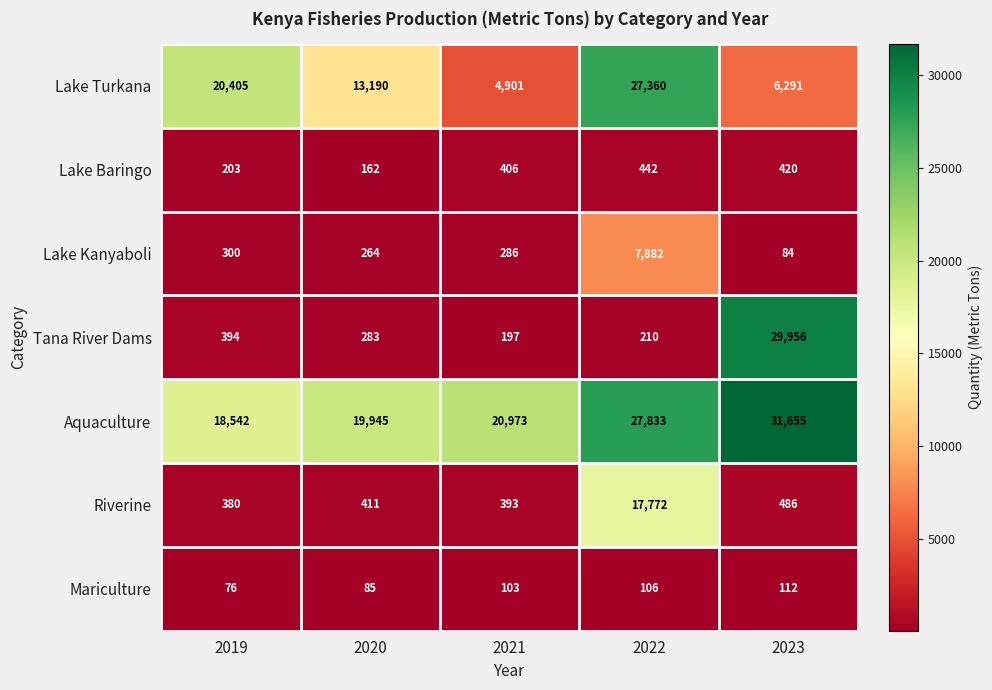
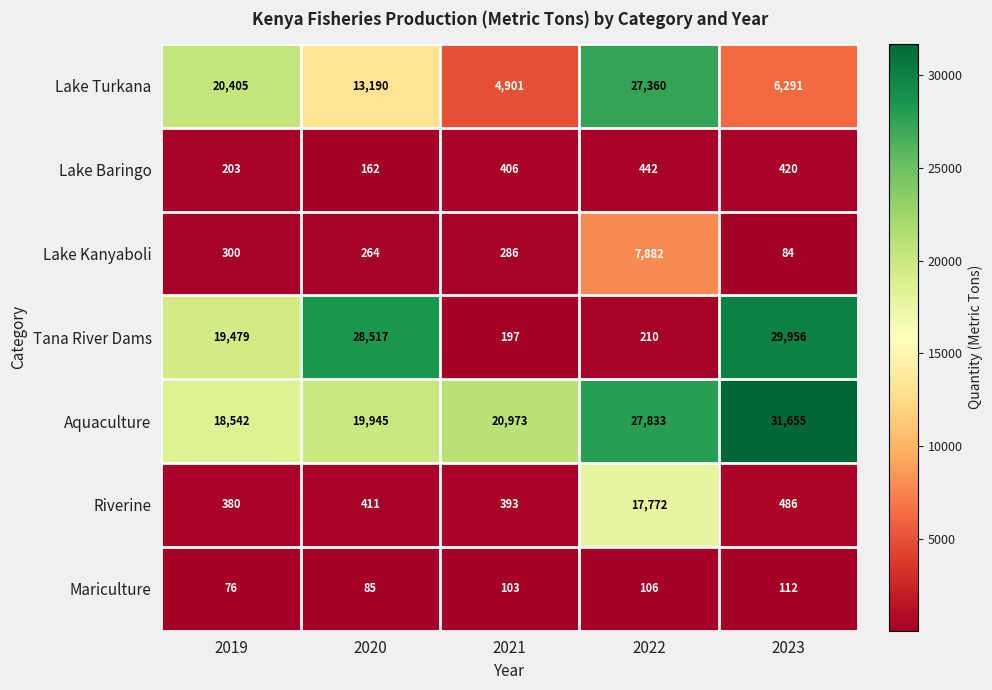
Tana River Dams, 2019: 394 -> 19,479
Tana River Dams, 2020: 283 -> 28,517
